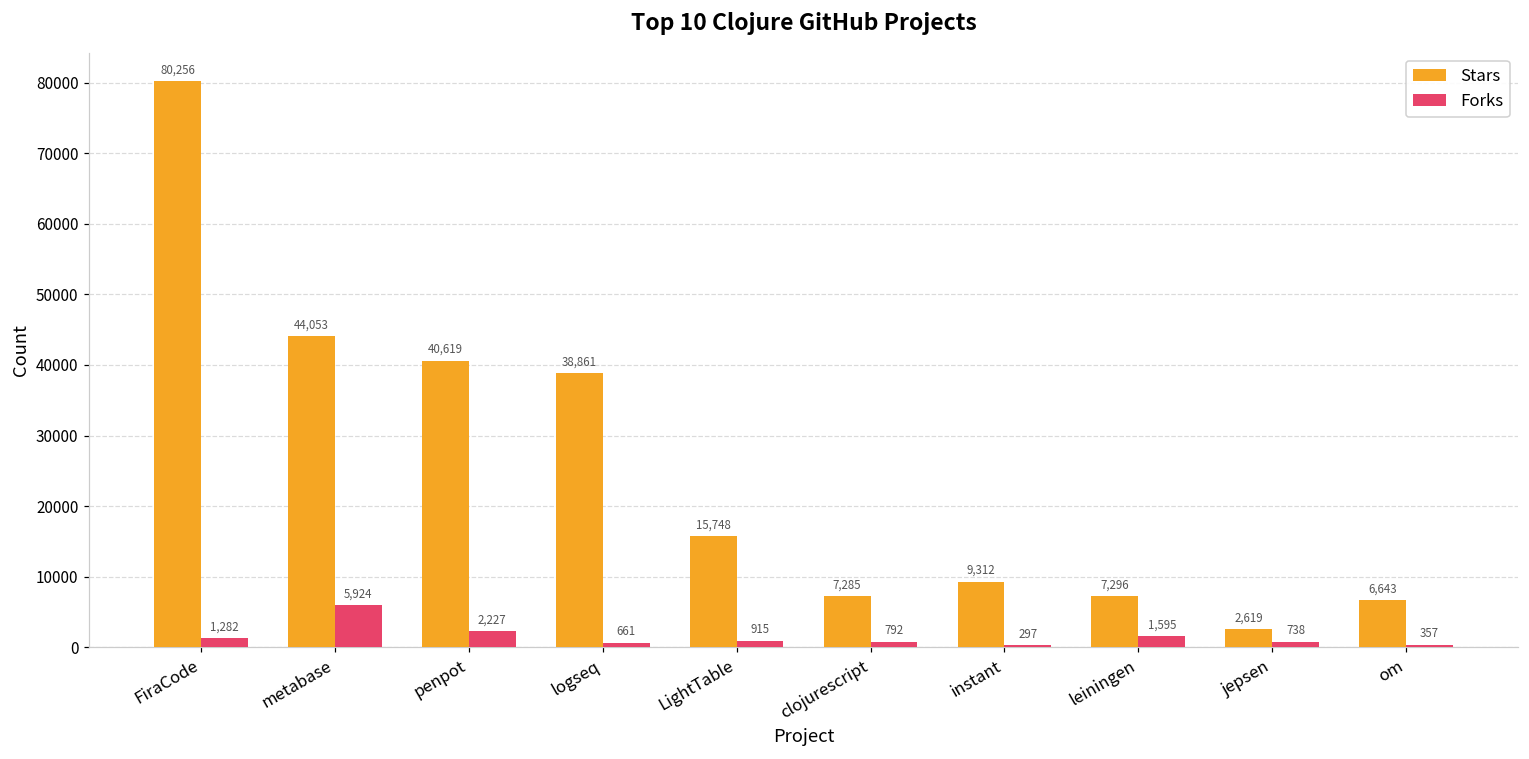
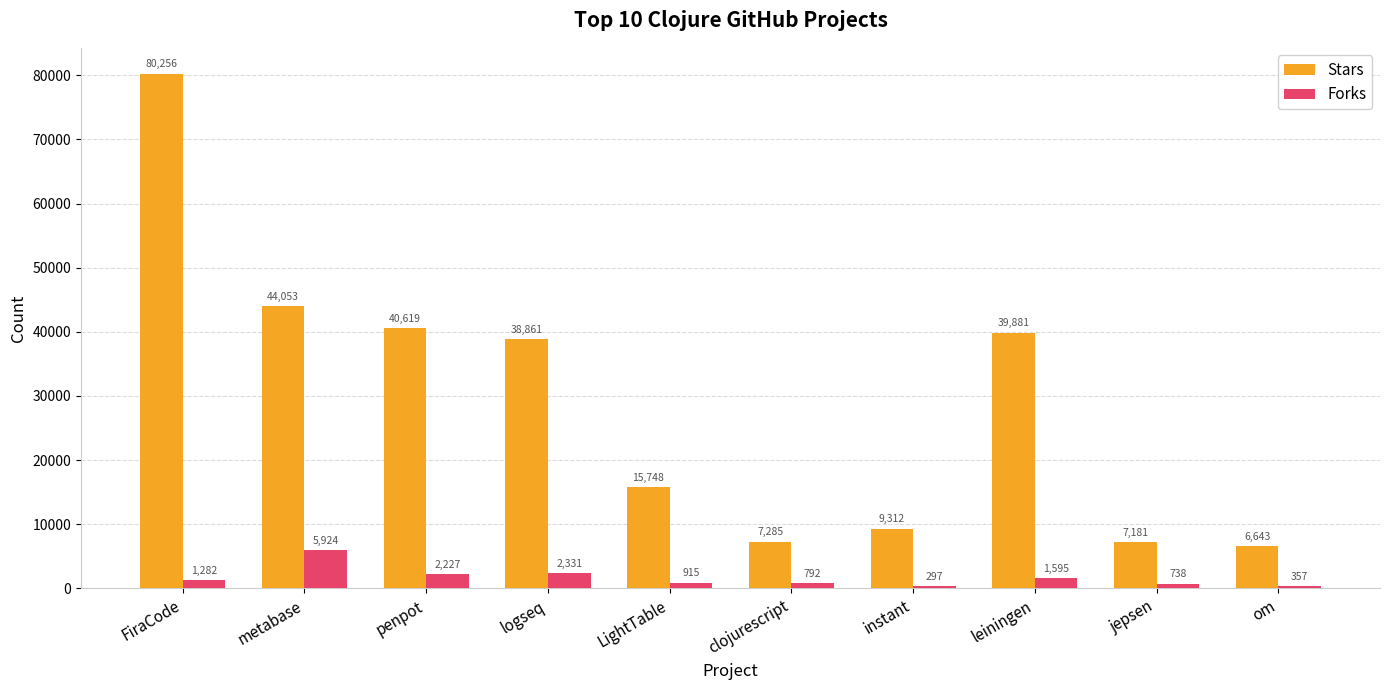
Forks, logseq: 661 -> 2,331
Stars, leiningen: 7,296 -> 39,881
Stars, jepsen: 2,619 -> 7,181
